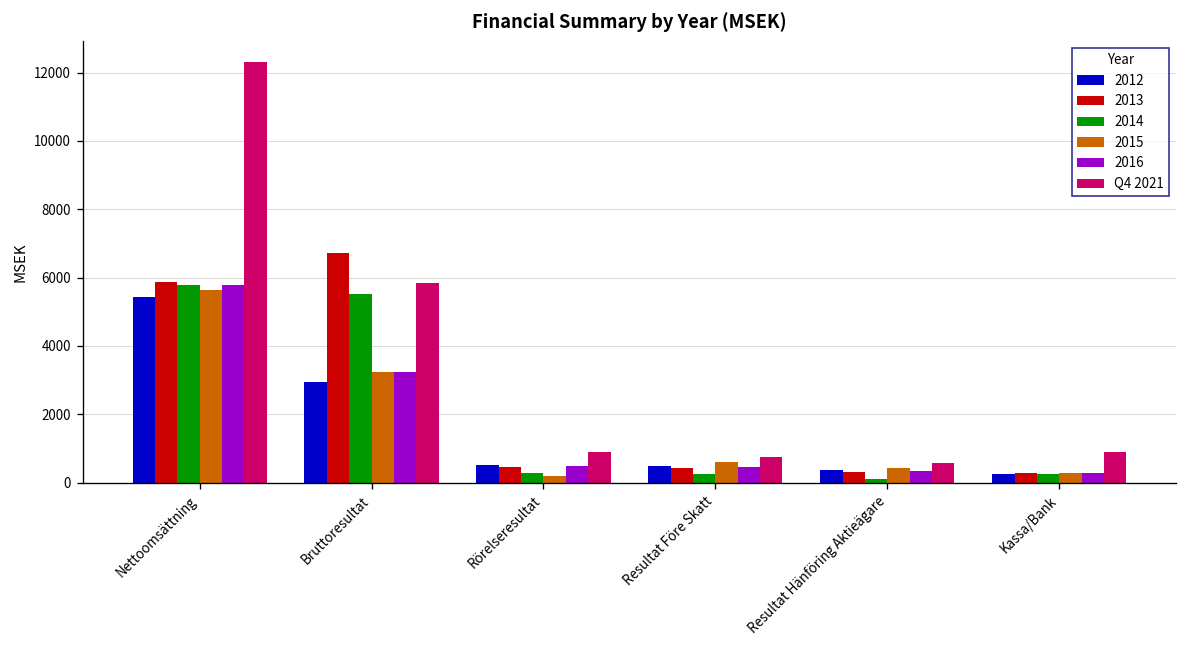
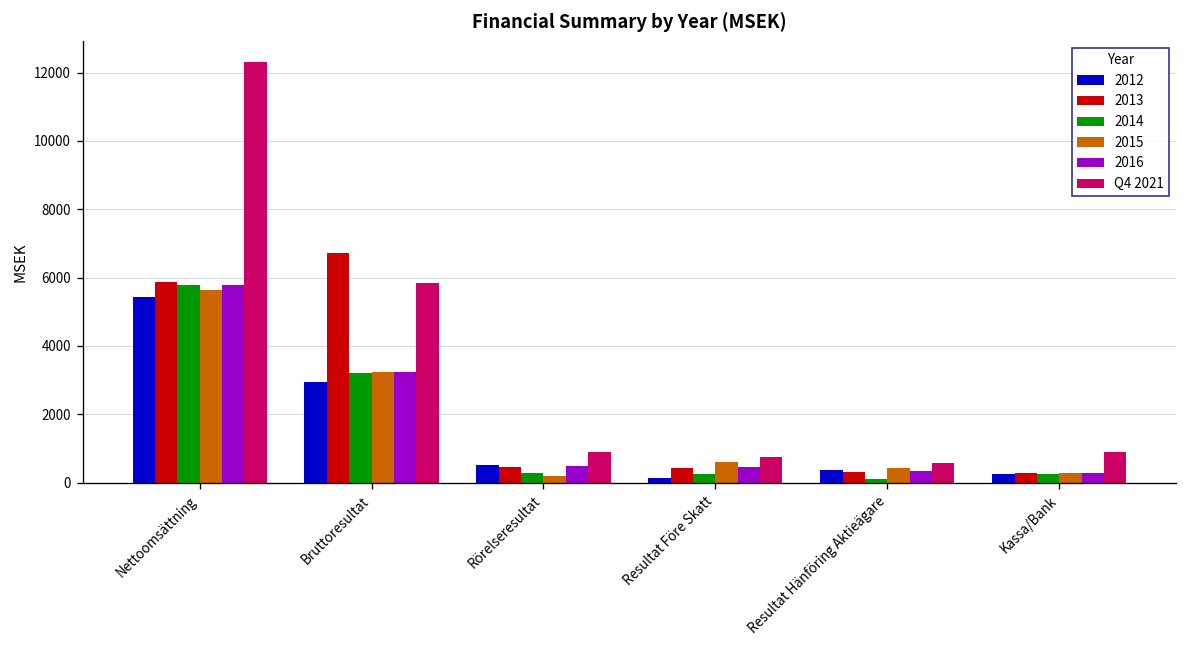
2014, Bruttoresultat: 5500 -> 3200
2012, Resultat Före Skatt: 500 -> 100
